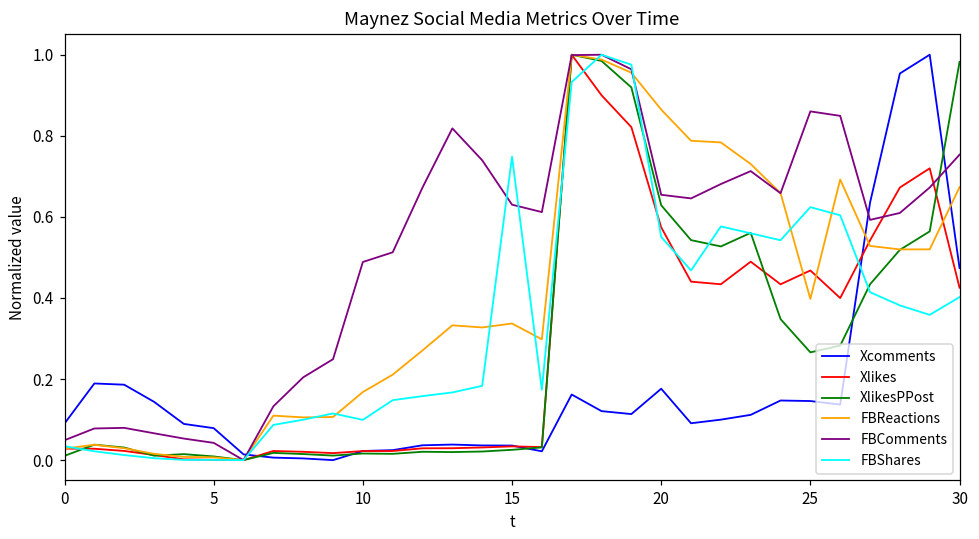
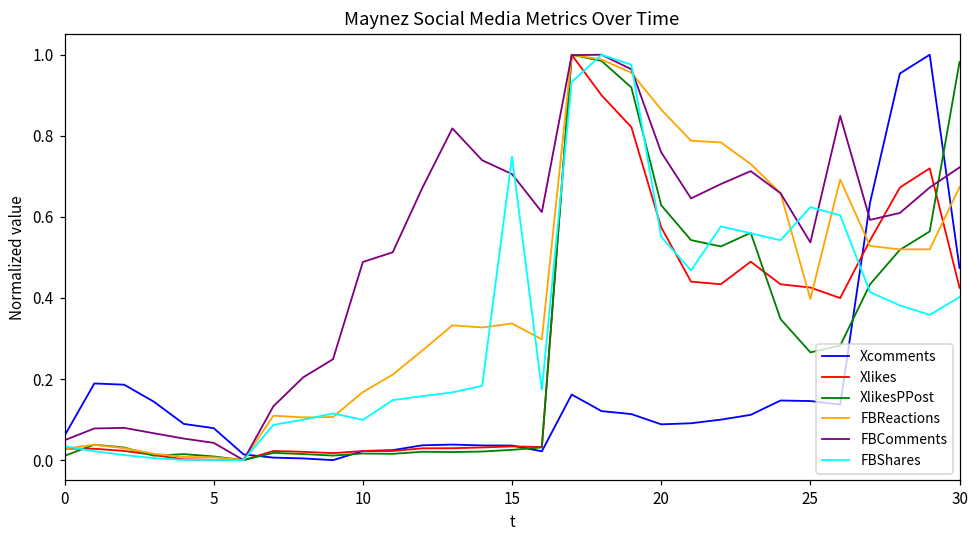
Xcomments, 0: 0.09 -> 0.06
FBComments, 15: 0.63 -> 0.71
Xcomments, 20: 0.18 -> 0.09
FBComments, 20: 0.65 -> 0.76
Xlikes, 25: 0.47 -> 0.43
FBComments, 25: 0.86 -> 0.54
FBComments, 30: 0.75 -> 0.72
